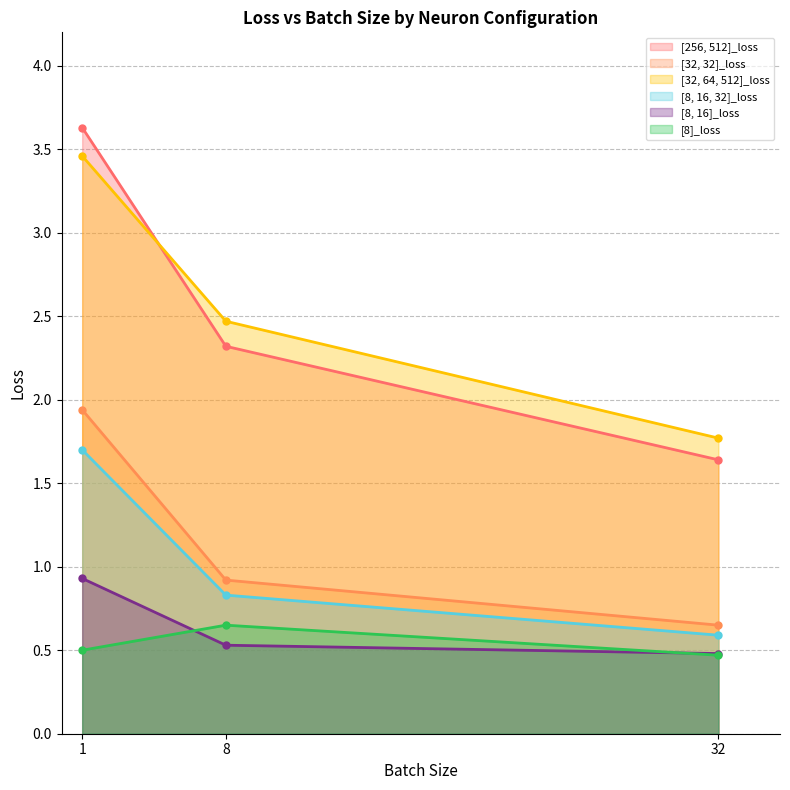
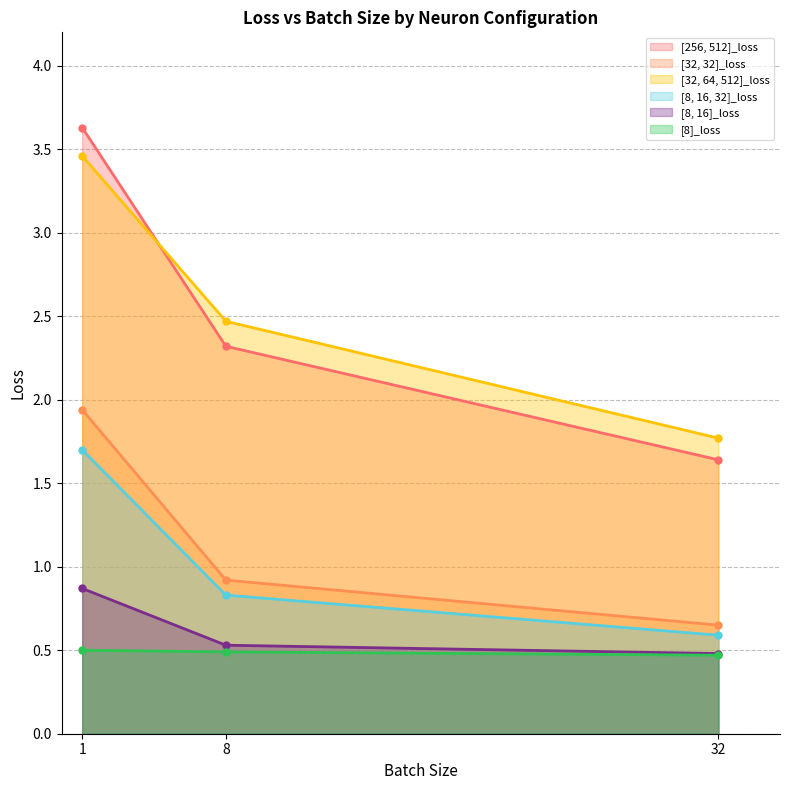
[8, 16]_loss, 1: 0.93 -> 0.87
[8]_loss, 8: 0.65 -> 0.49
